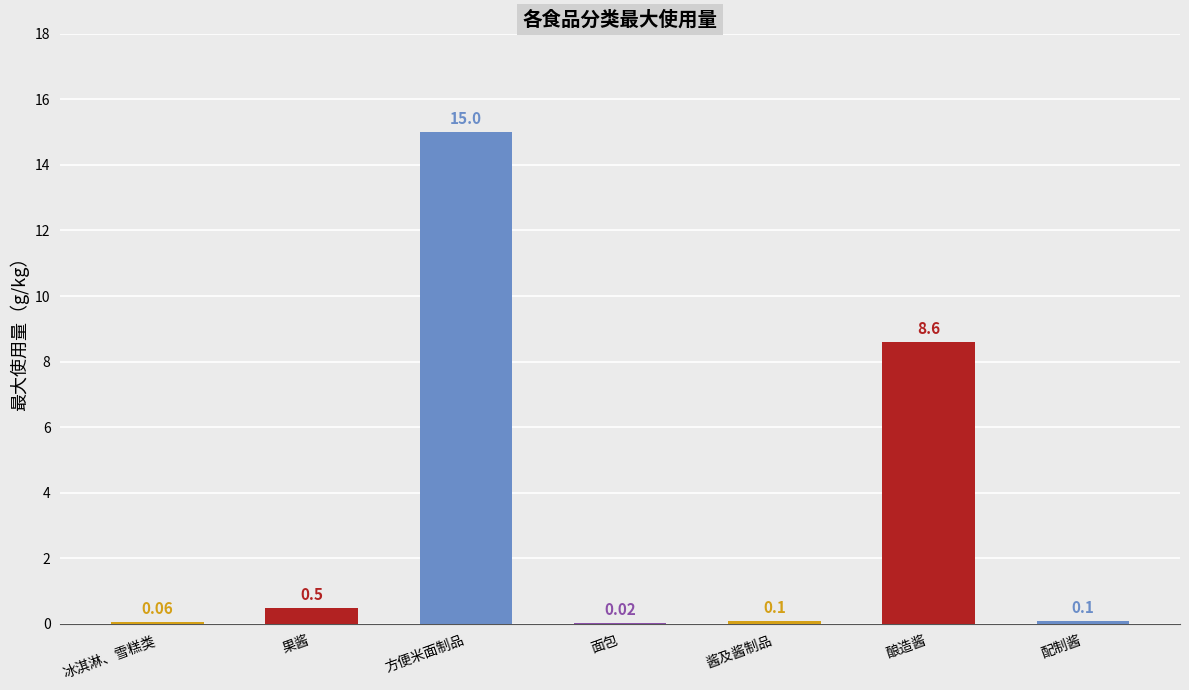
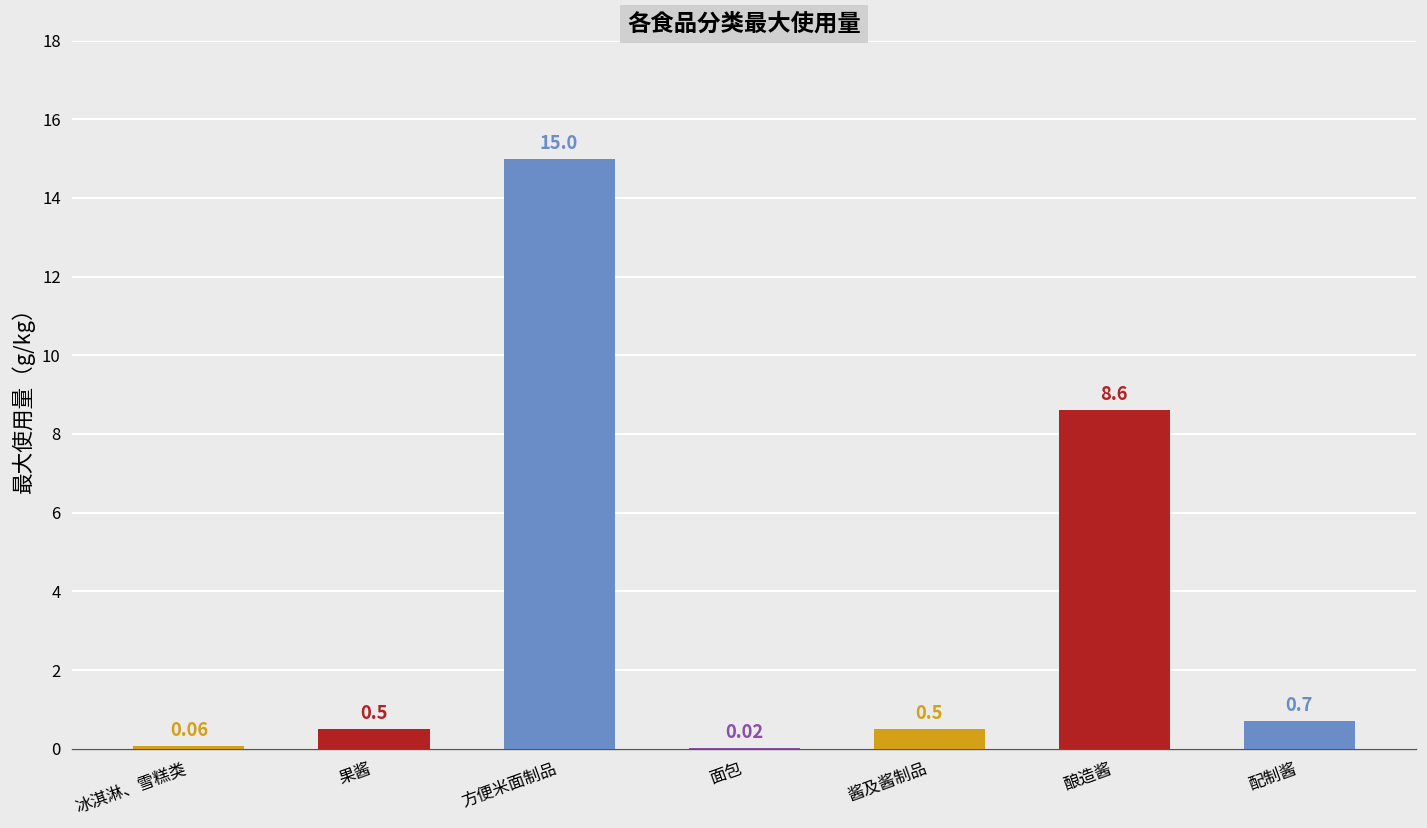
酱及酱制品: 0.1 -> 0.5
配制酱: 0.1 -> 0.7
